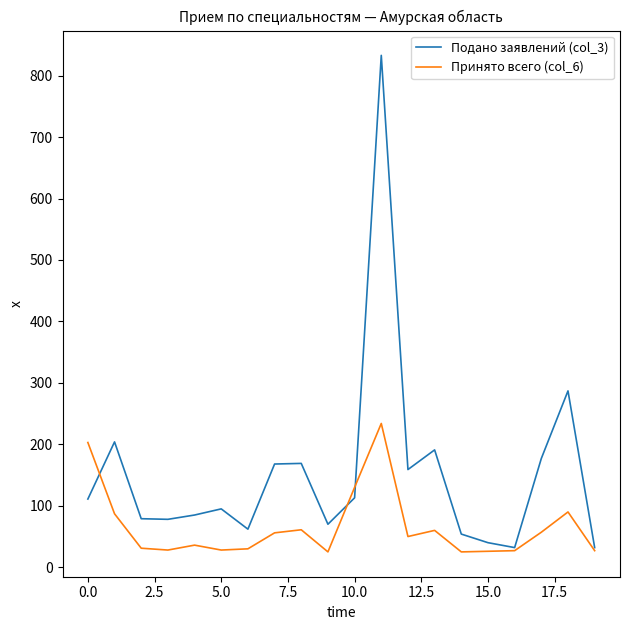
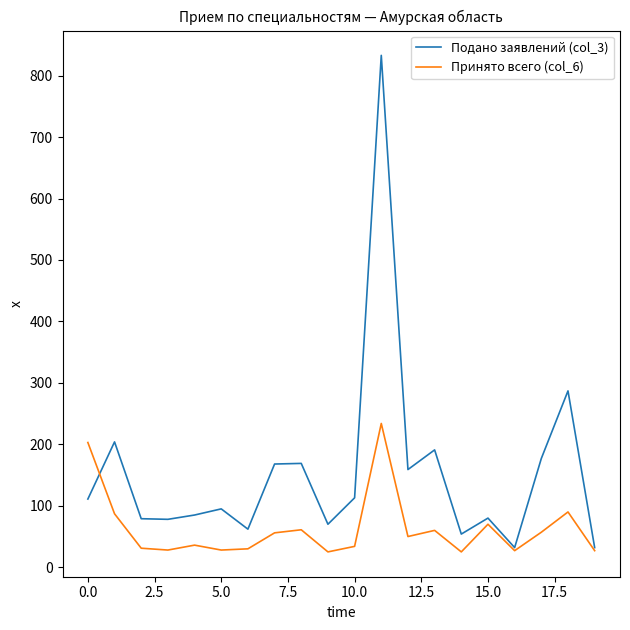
Принято всего (col_6), 10.0: 130 -> 30
Подано заявлений (col_3), 15.0: 40 -> 80
Принято всего (col_6), 15.0: 30 -> 70
